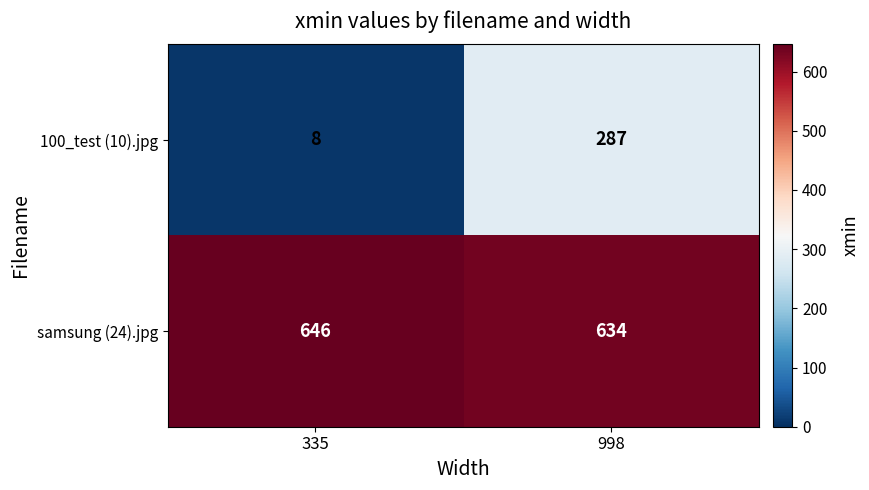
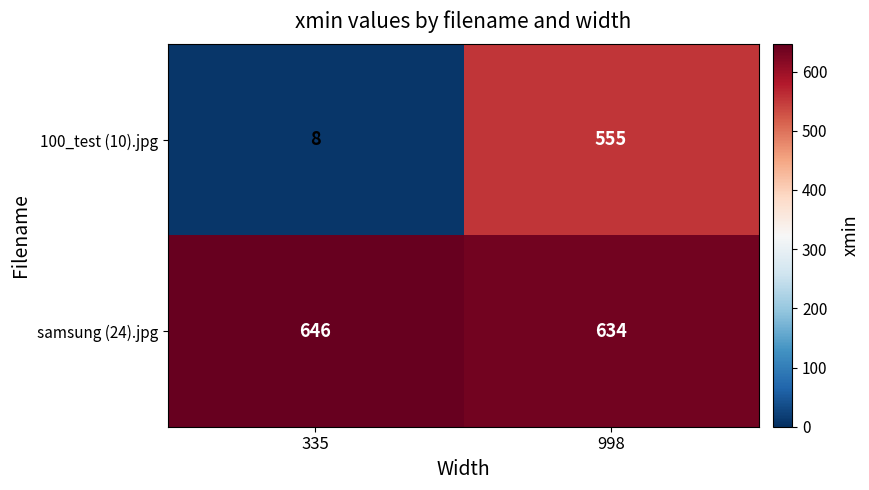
100_test (10).jpg, 998: 287 -> 555
